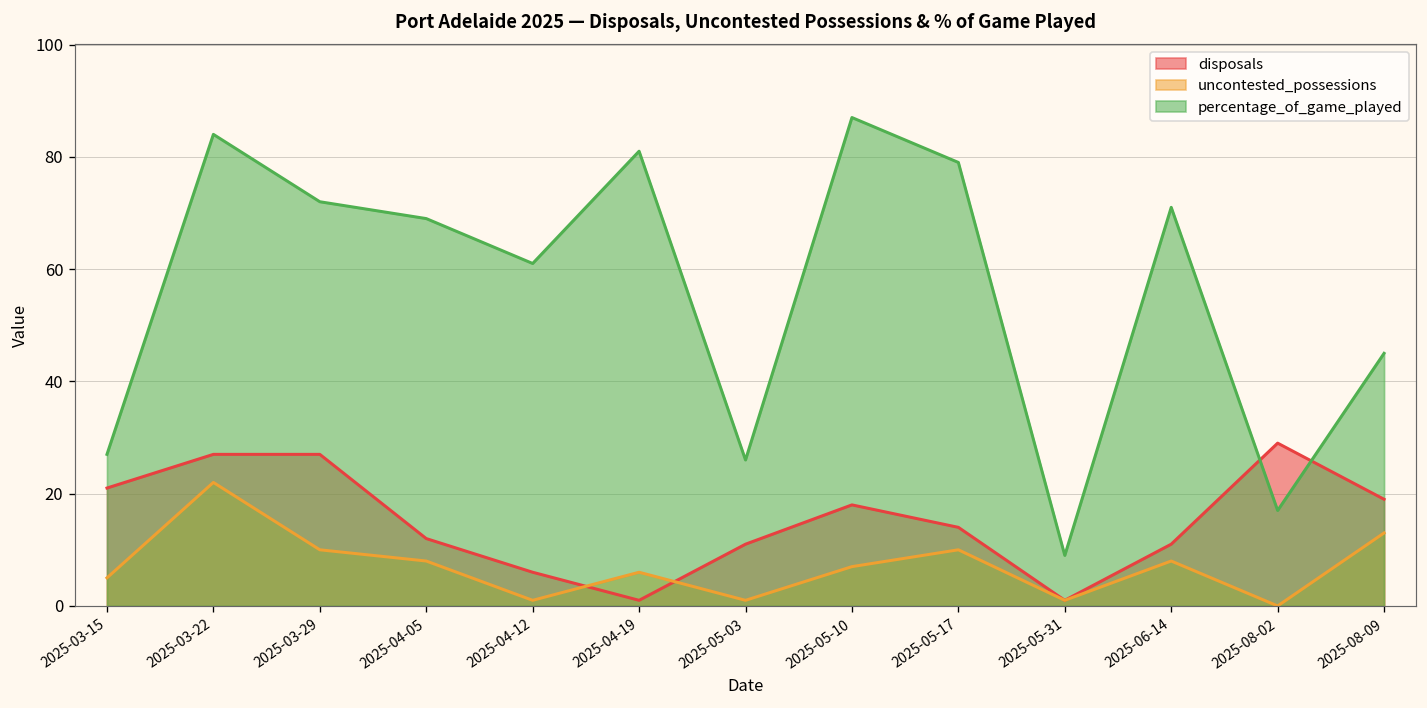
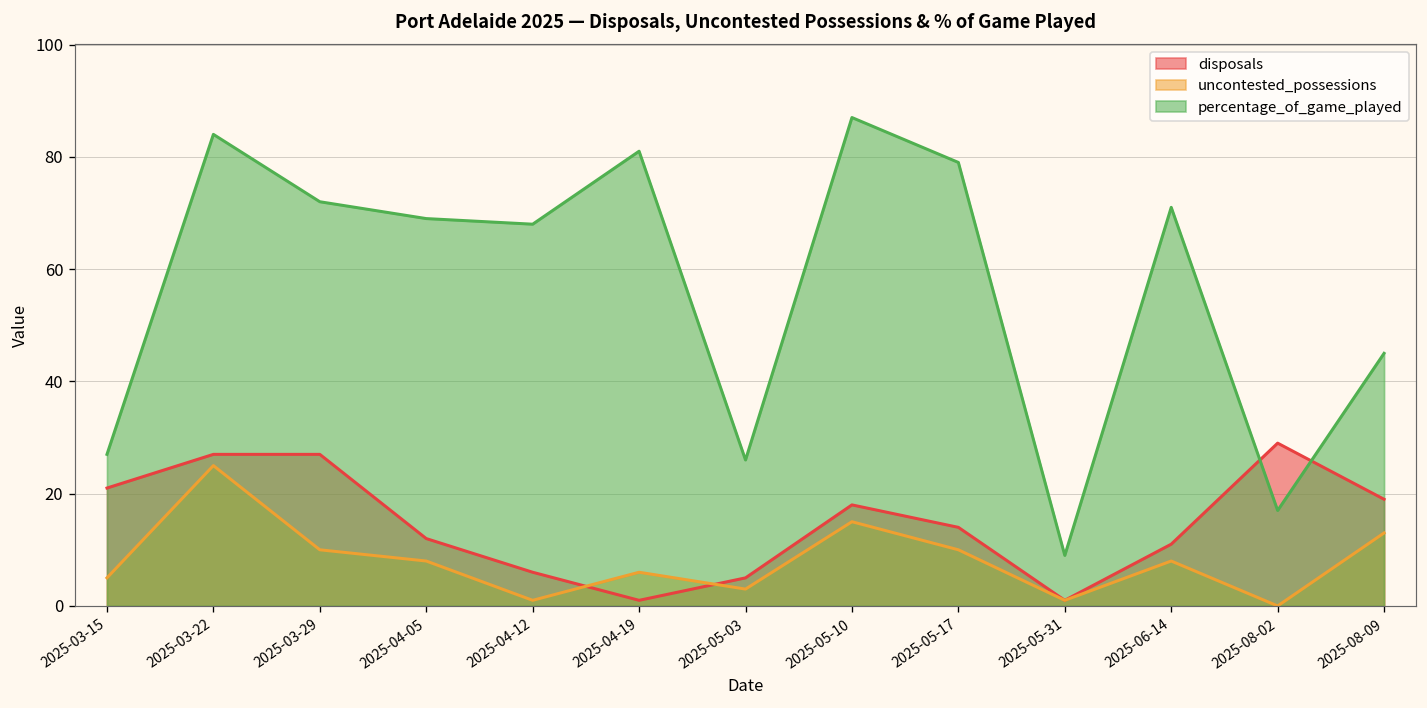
uncontested_possessions, 2025-03-22: 22 -> 25
percentage_of_game_played, 2025-04-12: 61 -> 68
disposals, 2025-05-03: 11 -> 5
uncontested_possessions, 2025-05-03: 1 -> 3
uncontested_possessions, 2025-05-10: 7 -> 15
